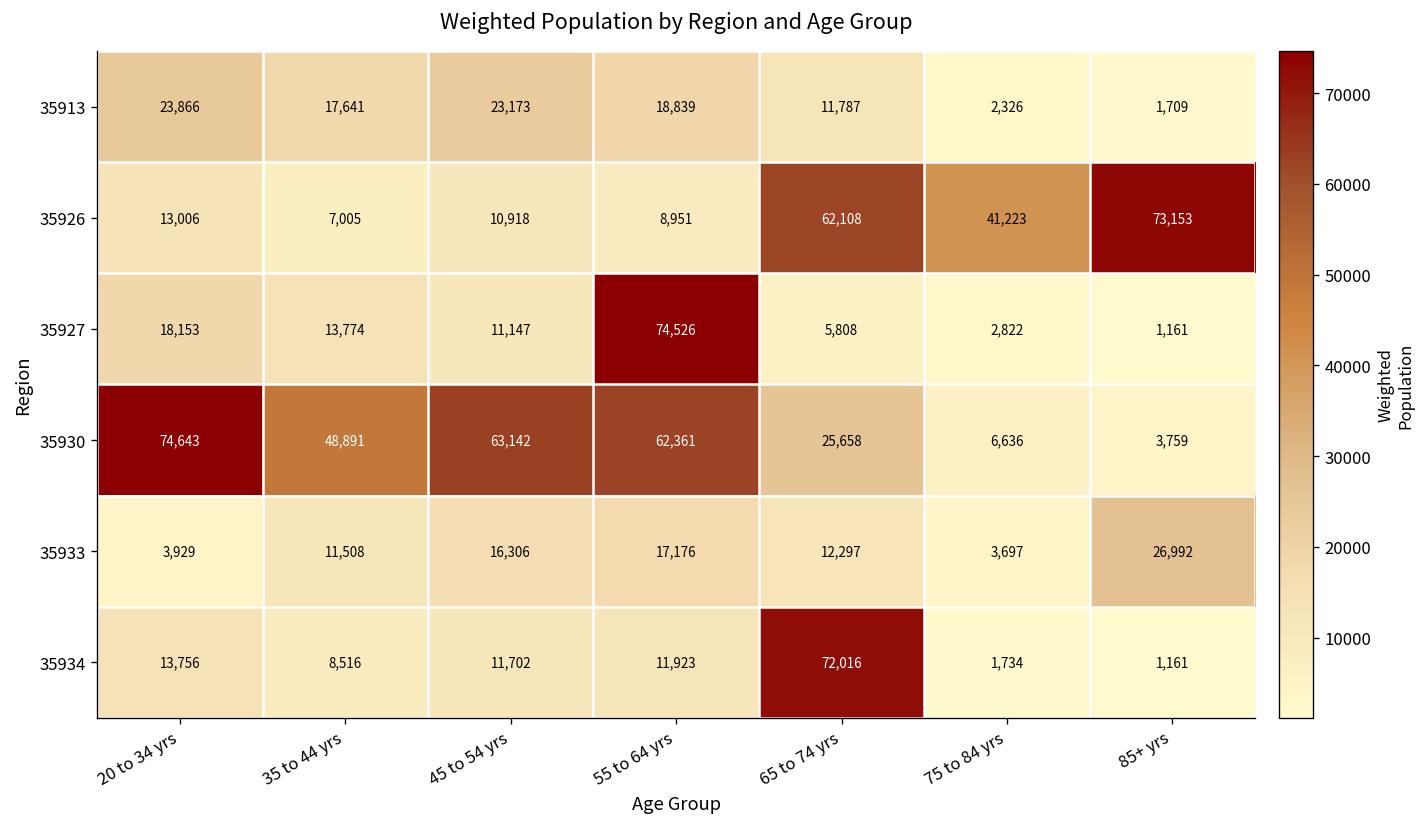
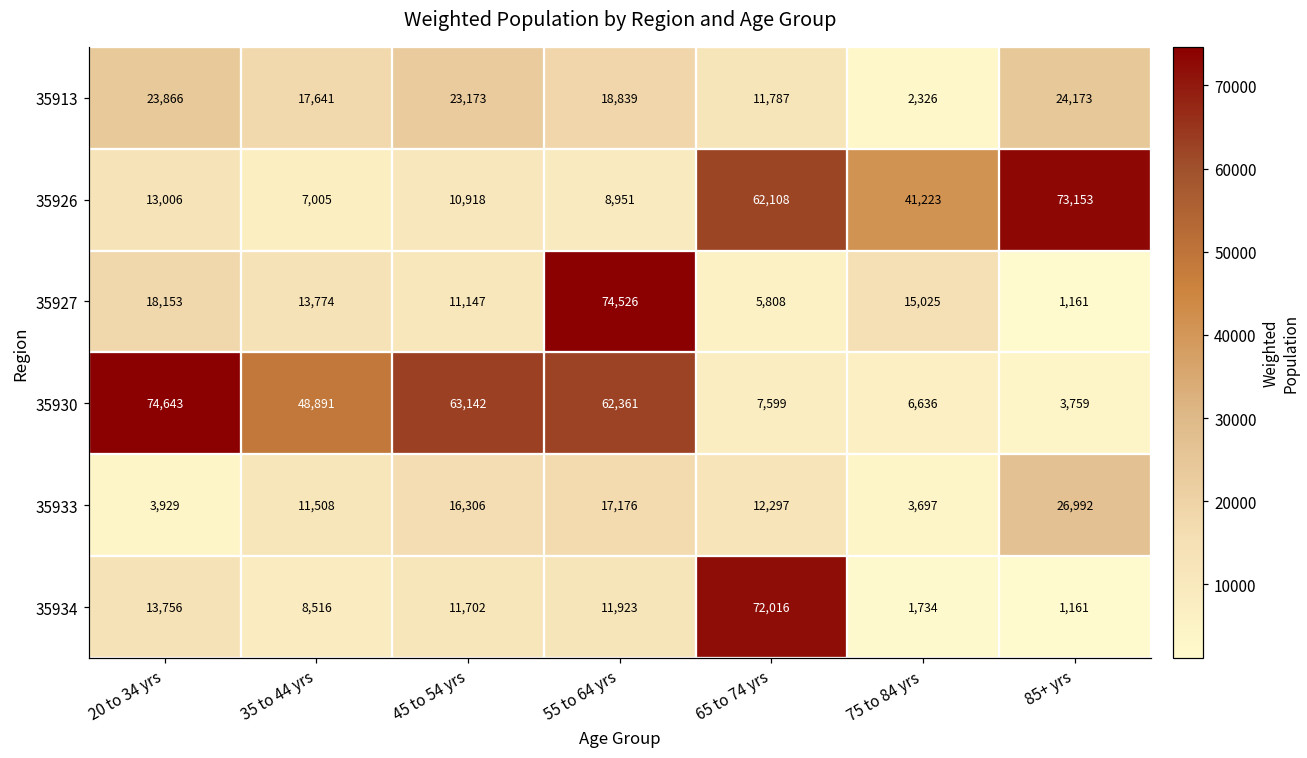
35913, 85+ yrs: 1,709 -> 24,173
35927, 75 to 84 yrs: 2,822 -> 15,025
35930, 65 to 74 yrs: 25,658 -> 7,599
